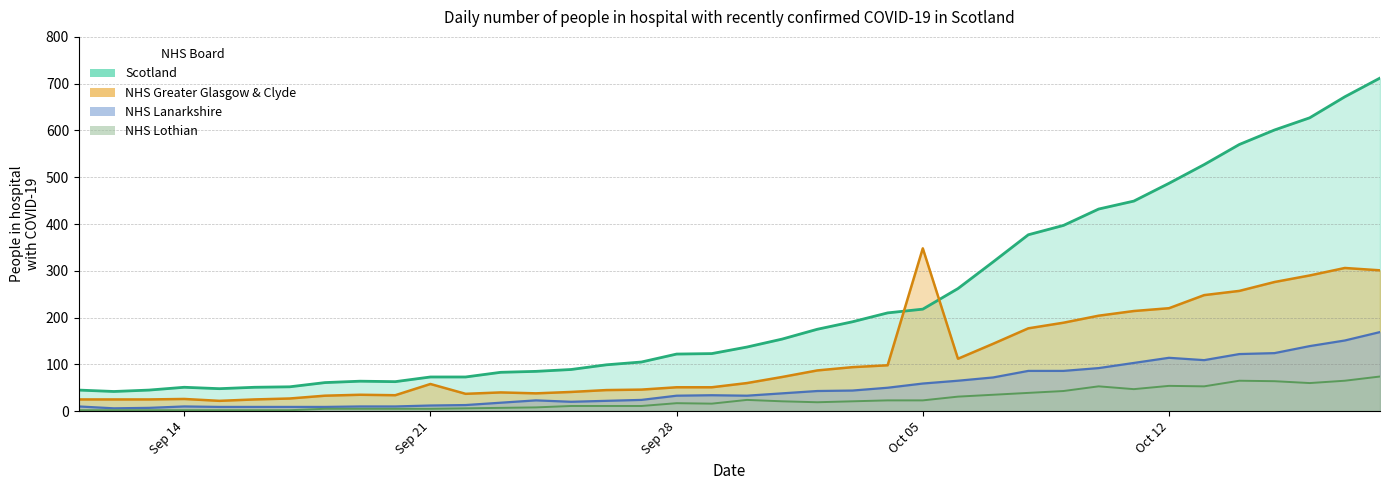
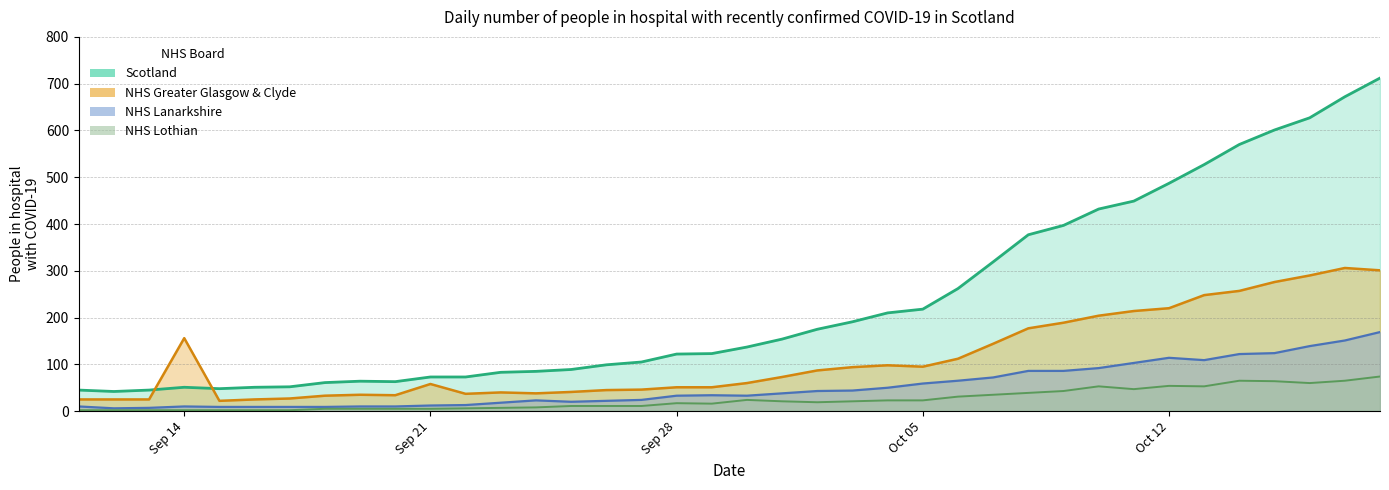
NHS Greater Glasgow & Clyde, Sep 14: 30 -> 160
NHS Greater Glasgow & Clyde, Oct 05: 350 -> 100
